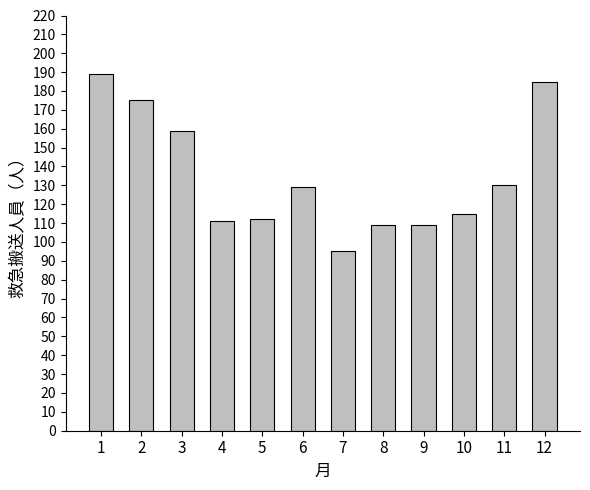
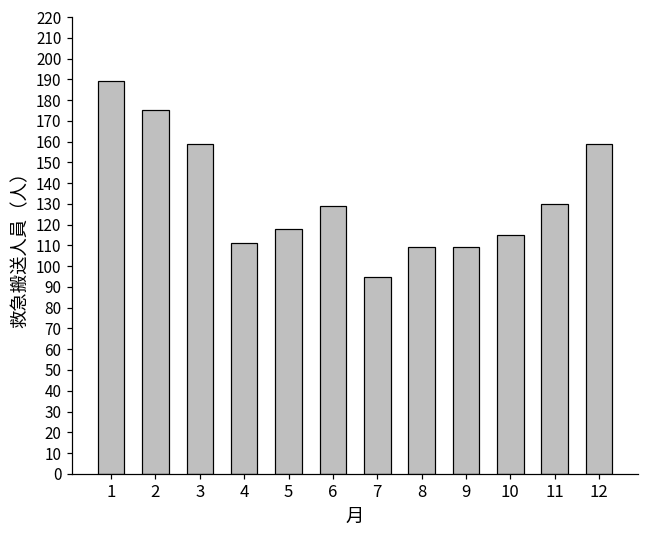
5: 112 -> 118
12: 185 -> 159
